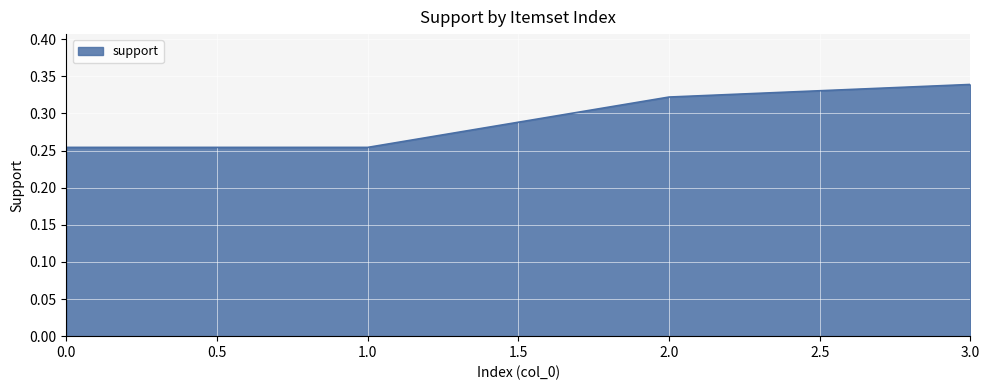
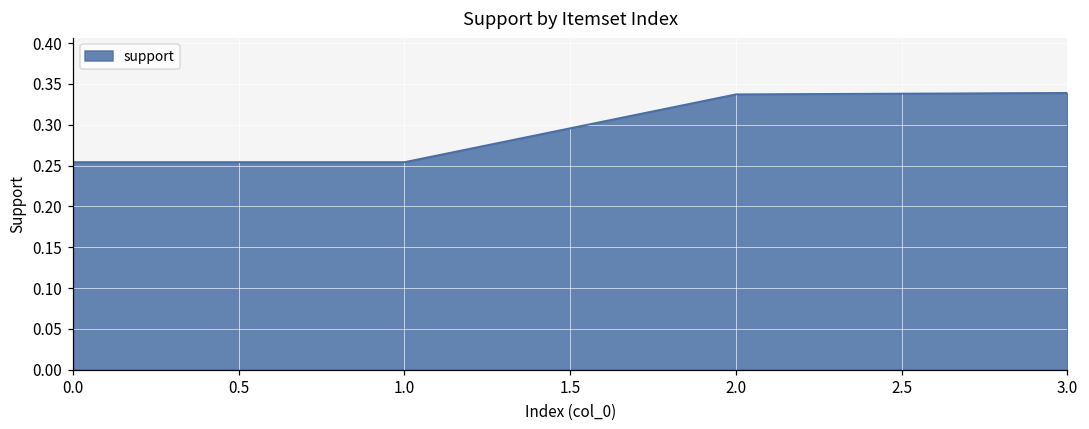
2.0: 0.32 -> 0.34
